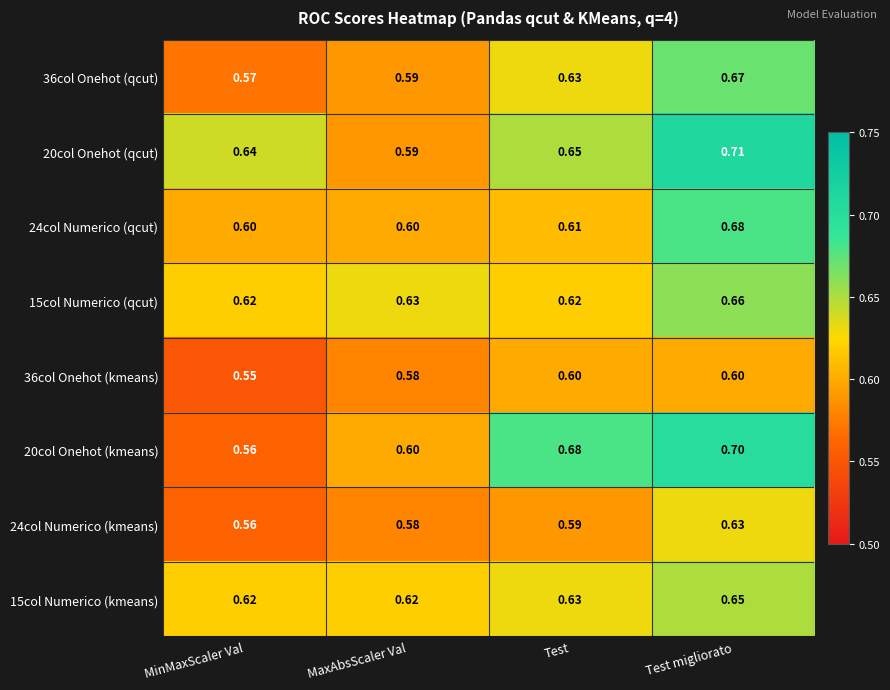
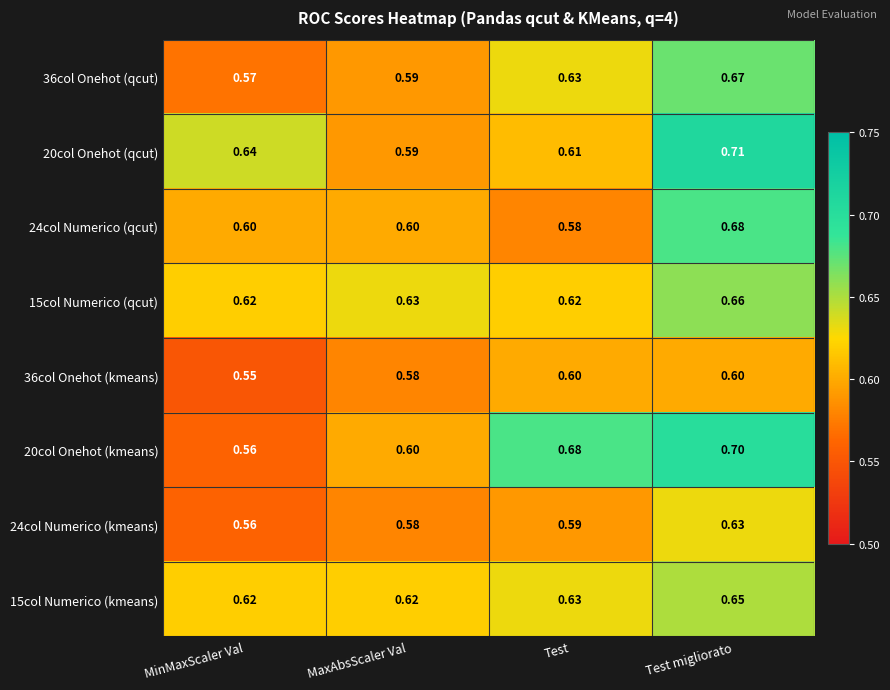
20col Onehot (qcut), Test: 0.65 -> 0.61
24col Numerico (qcut), Test: 0.61 -> 0.58
